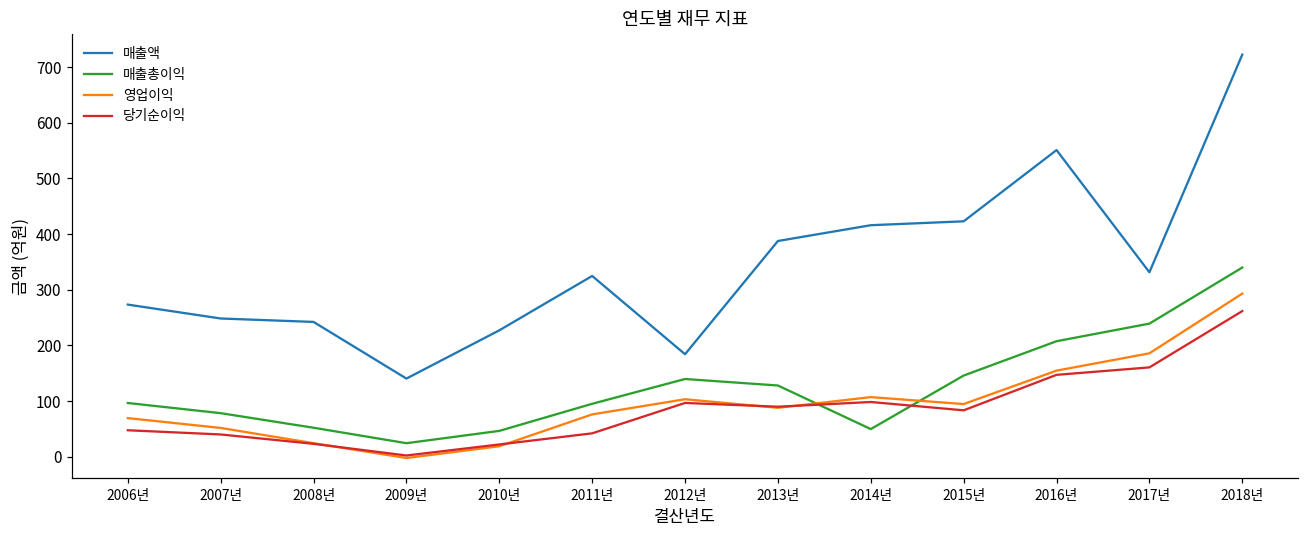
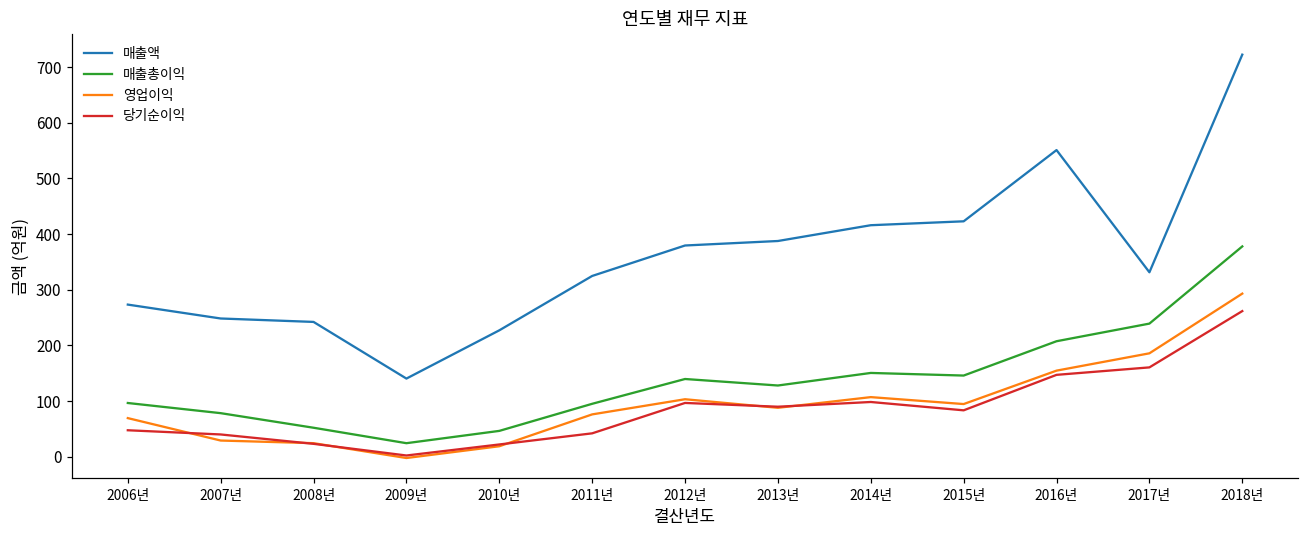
영업이익, 2007년: 50 -> 30
매출액, 2012년: 180 -> 380
매출총이익, 2014년: 50 -> 150
매출총이익, 2018년: 340 -> 380
